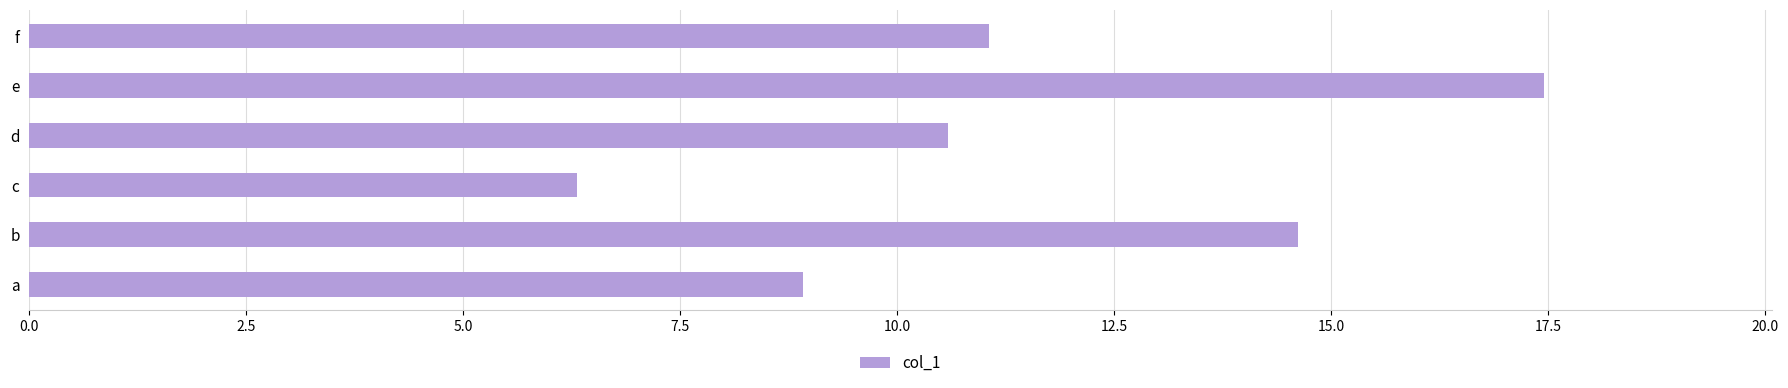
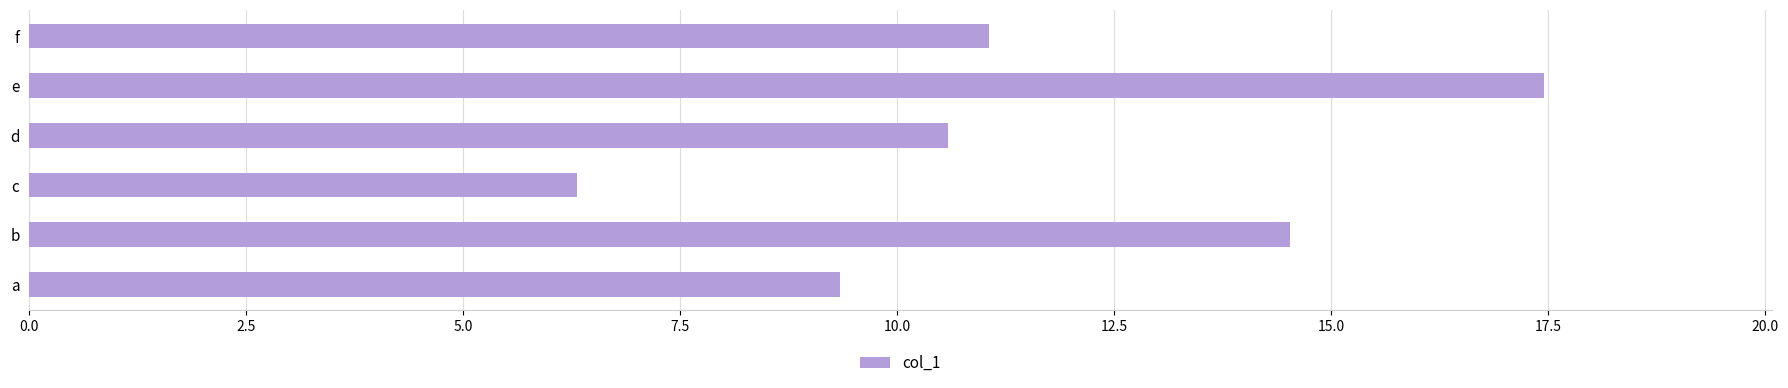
b: 14.6 -> 14.5
a: 8.9 -> 9.3
